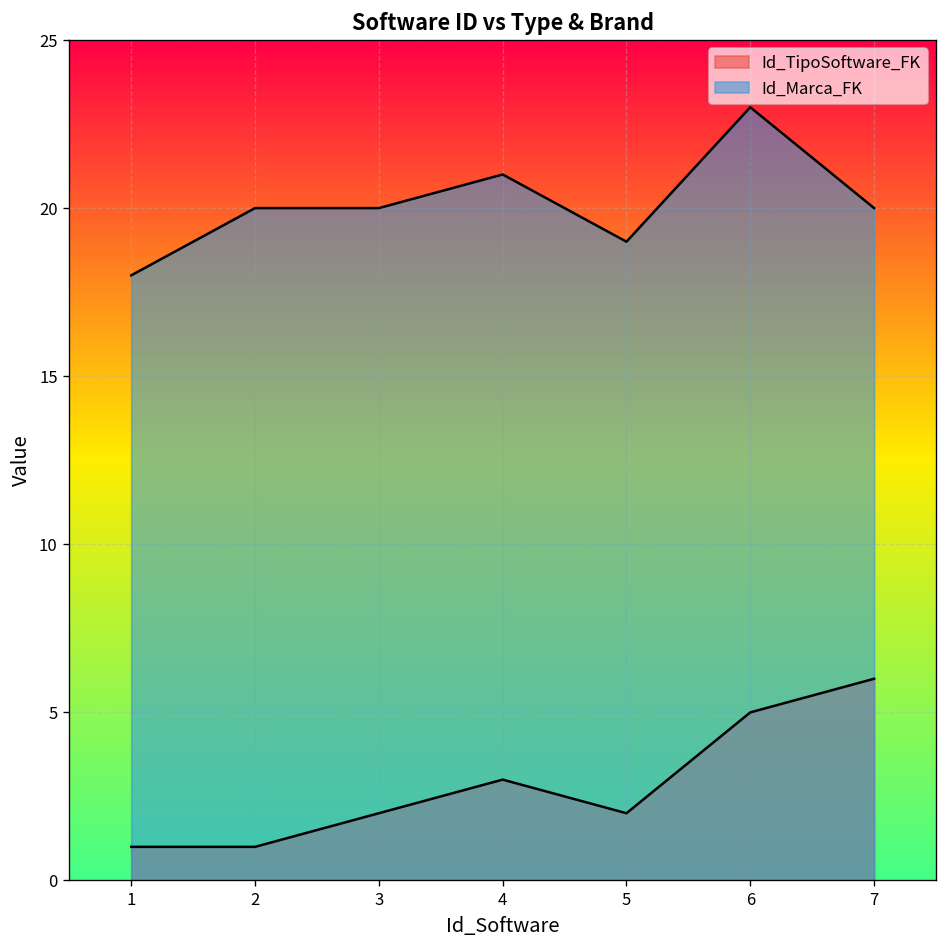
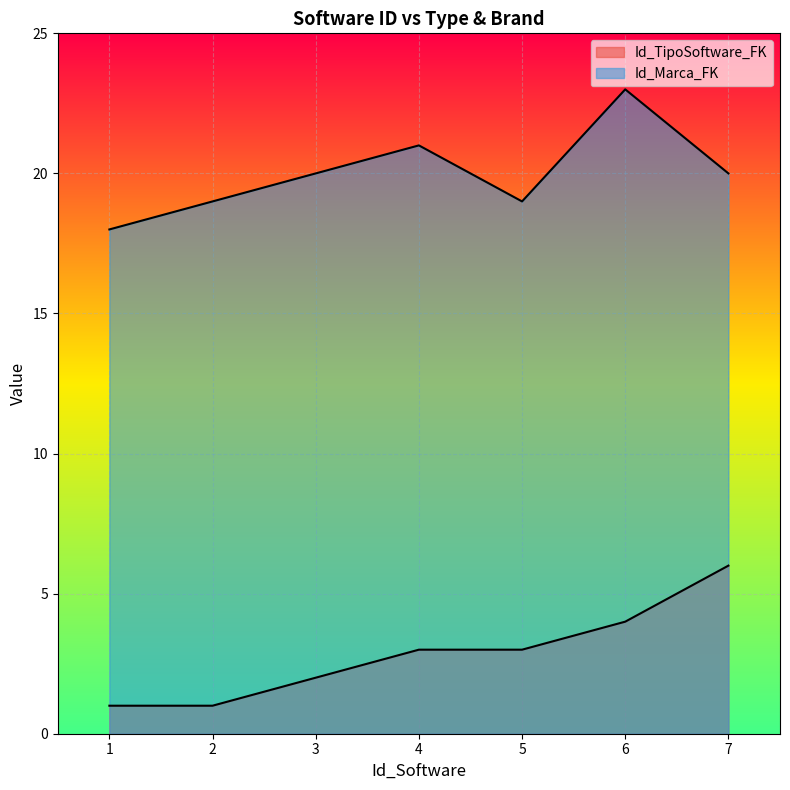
Id_Marca_FK, 2: 20 -> 19
Id_TipoSoftware_FK, 5: 2 -> 3
Id_TipoSoftware_FK, 6: 5 -> 4
